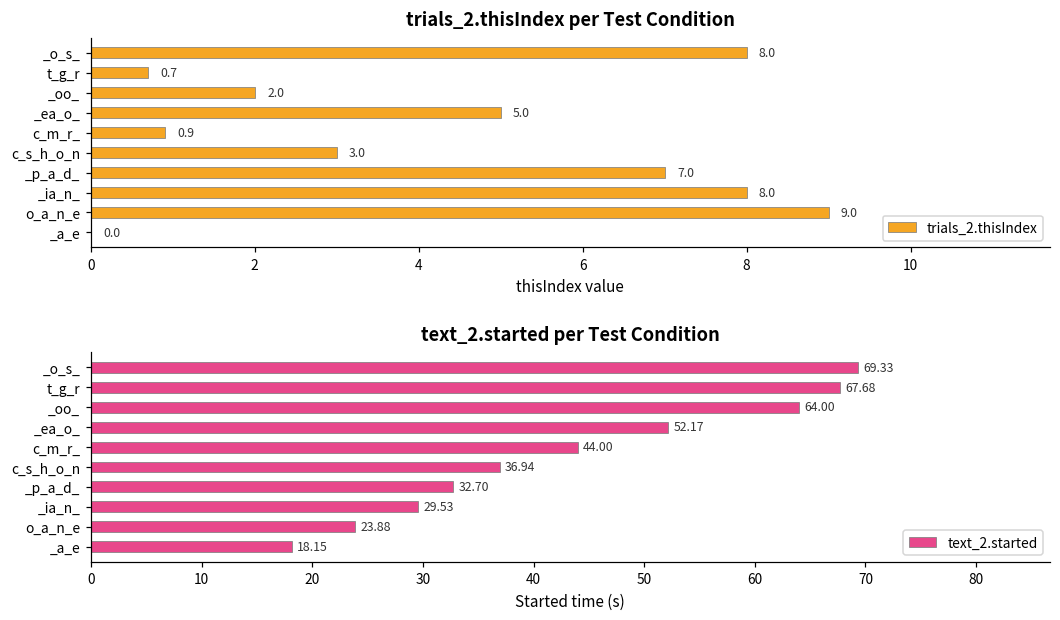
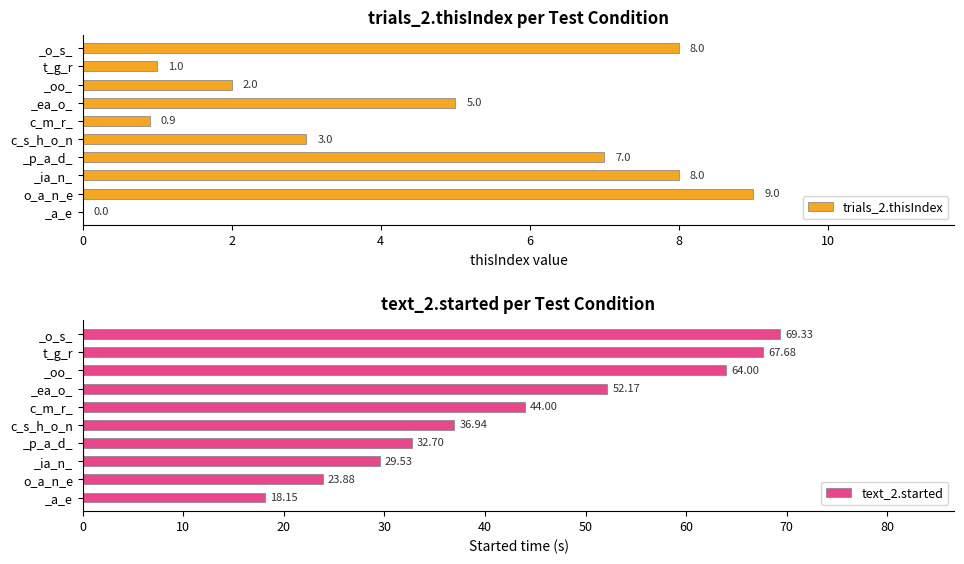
trials_2.thisIndex per Test Condition, t_g_r: 0.7 -> 1.0
